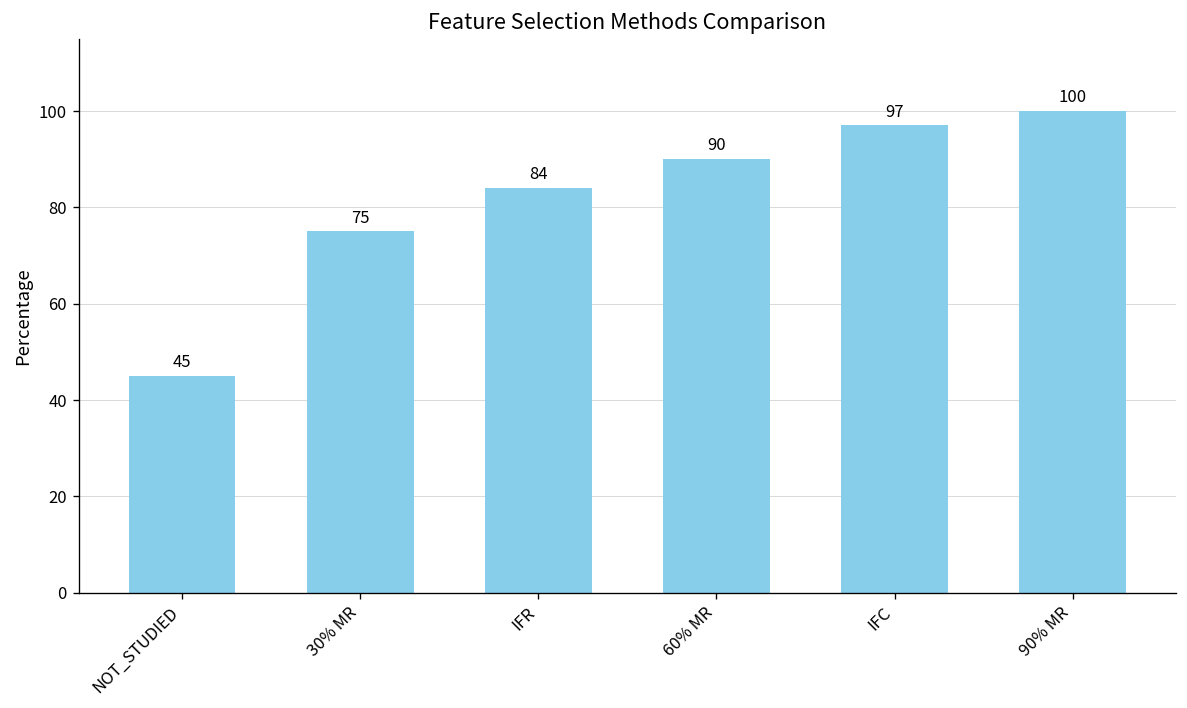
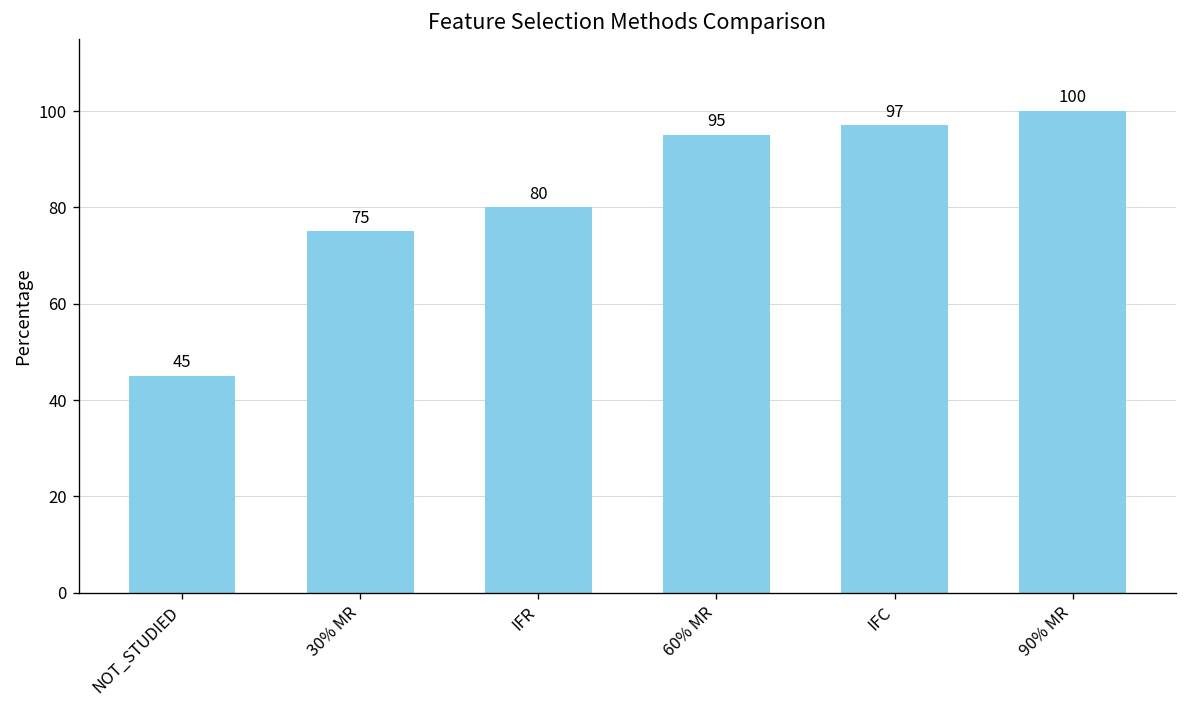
IFR: 84 -> 80
60% MR: 90 -> 95
